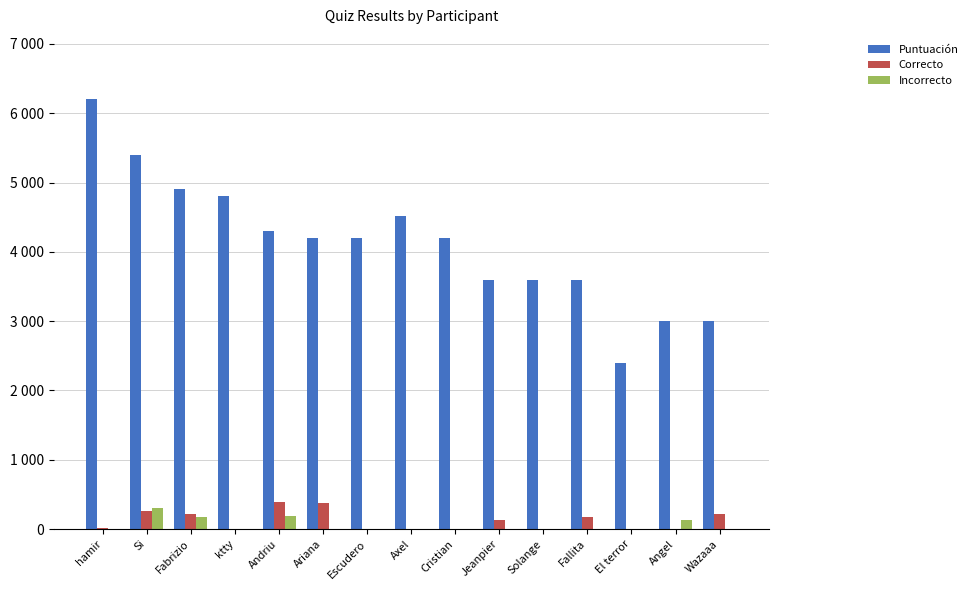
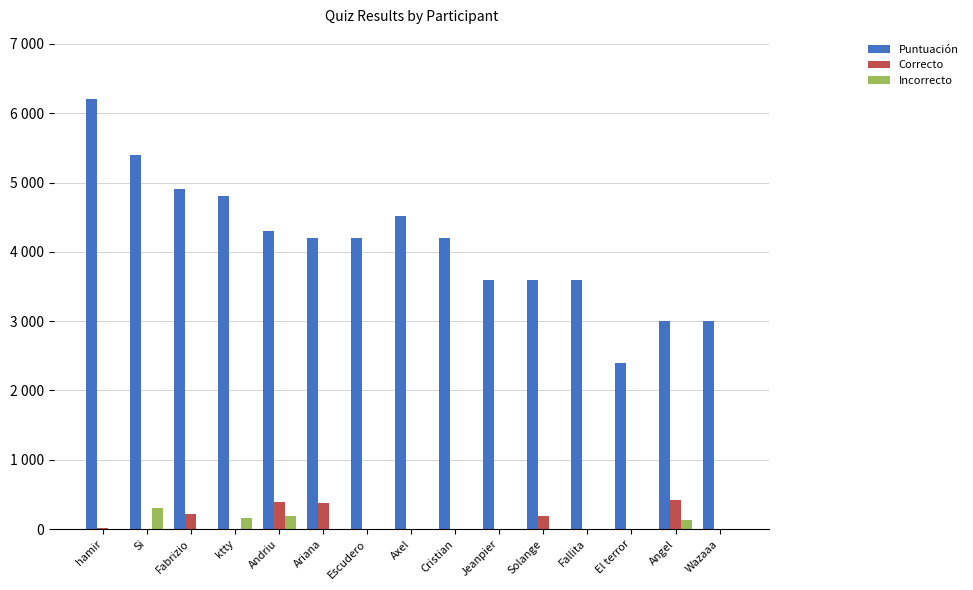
Correcto, Si: 300 -> 0
Incorrecto, Fabrizio: 200 -> 0
Incorrecto, ktty: 0 -> 200
Correcto, Jeanpier: 100 -> 0
Correcto, Solange: 0 -> 200
Correcto, Fallita: 200 -> 0
Correcto, Angel: 0 -> 400
Correcto, Wazaaa: 200 -> 0
